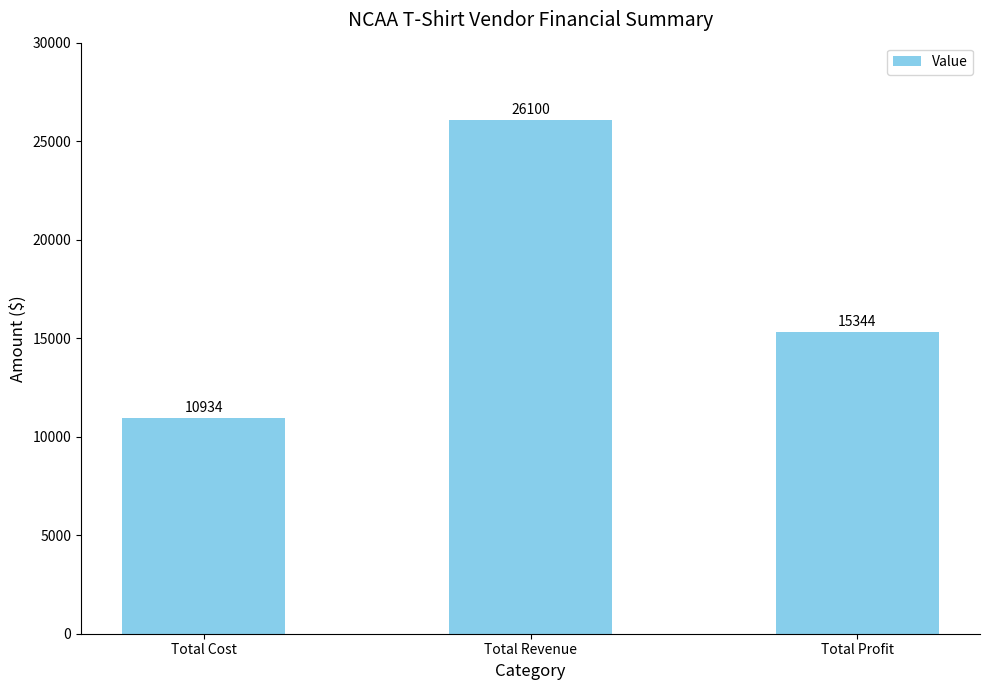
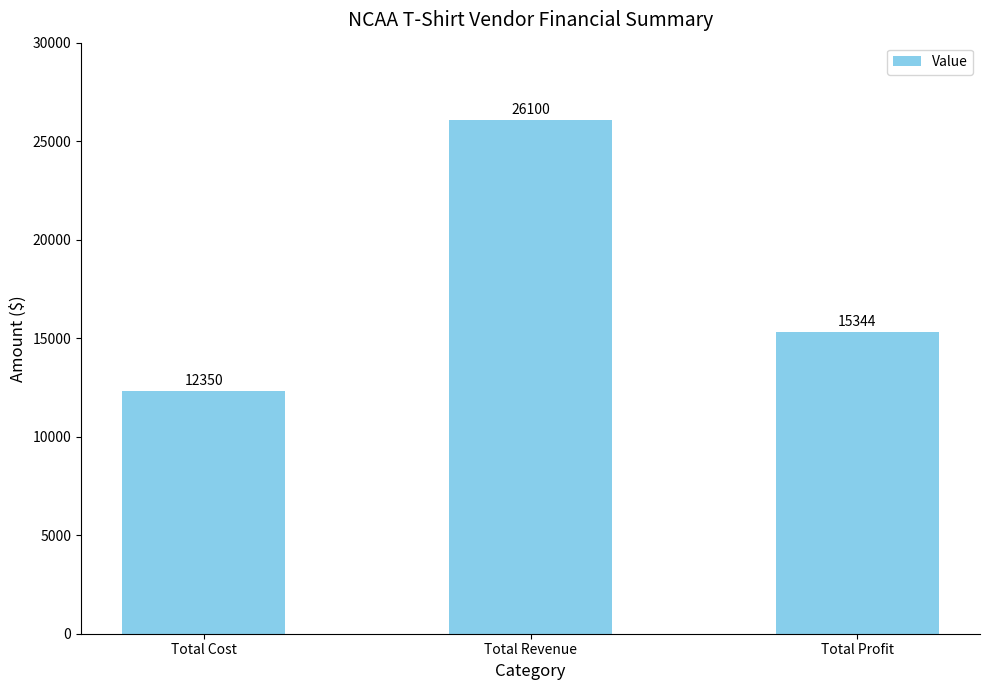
Total Cost: 10934 -> 12350
